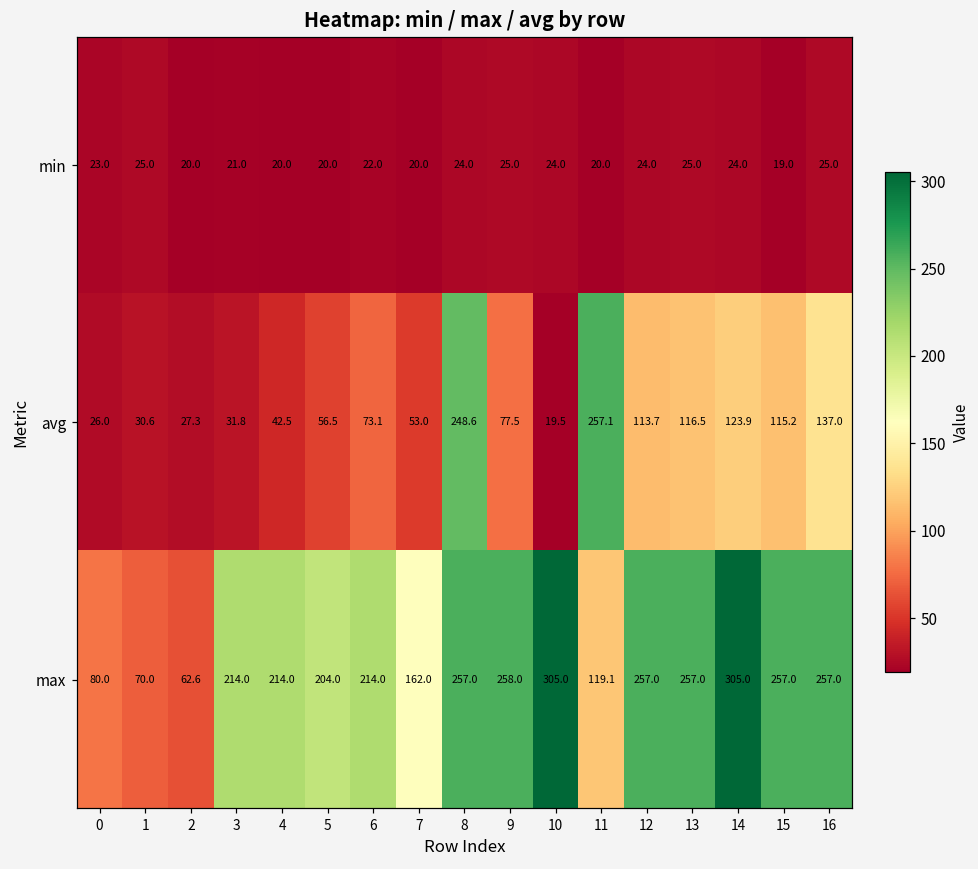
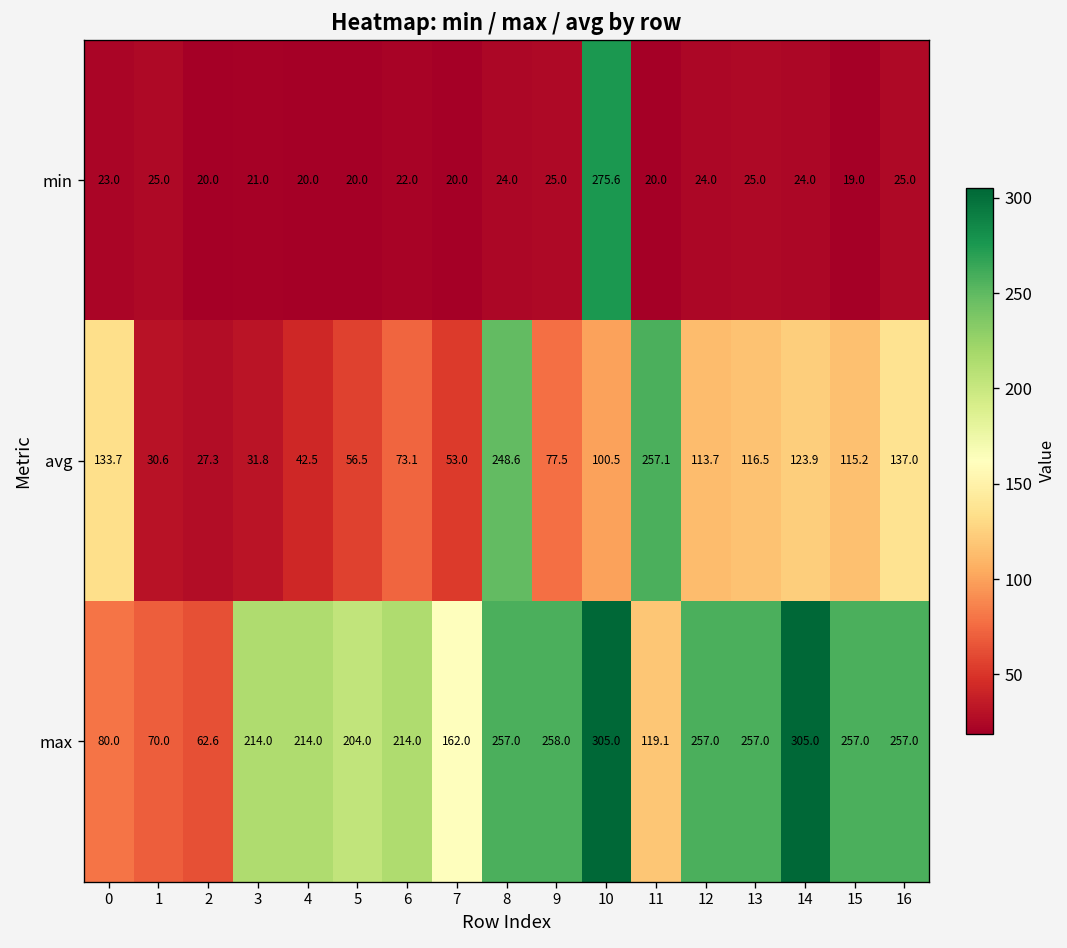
min, 10: 24.0 -> 275.6
avg, 0: 26.0 -> 133.7
avg, 10: 19.5 -> 100.5
